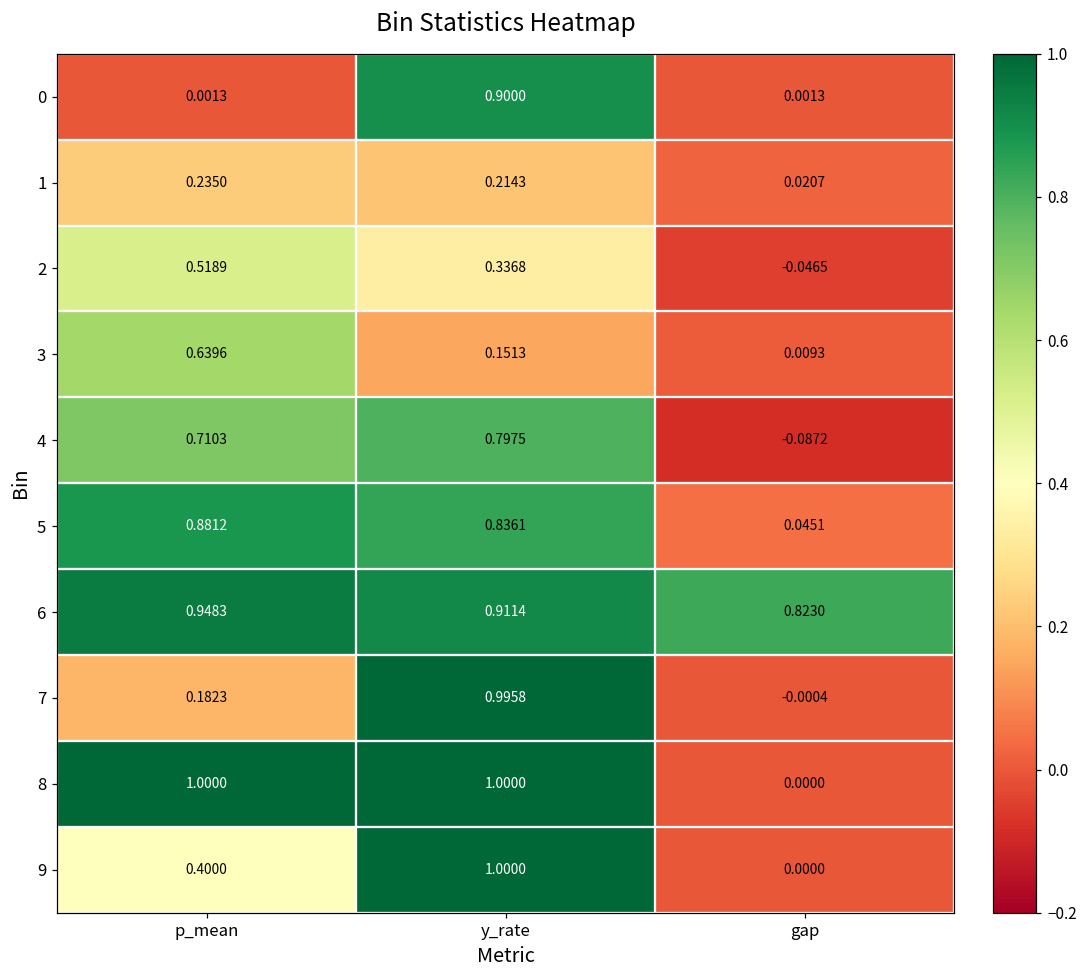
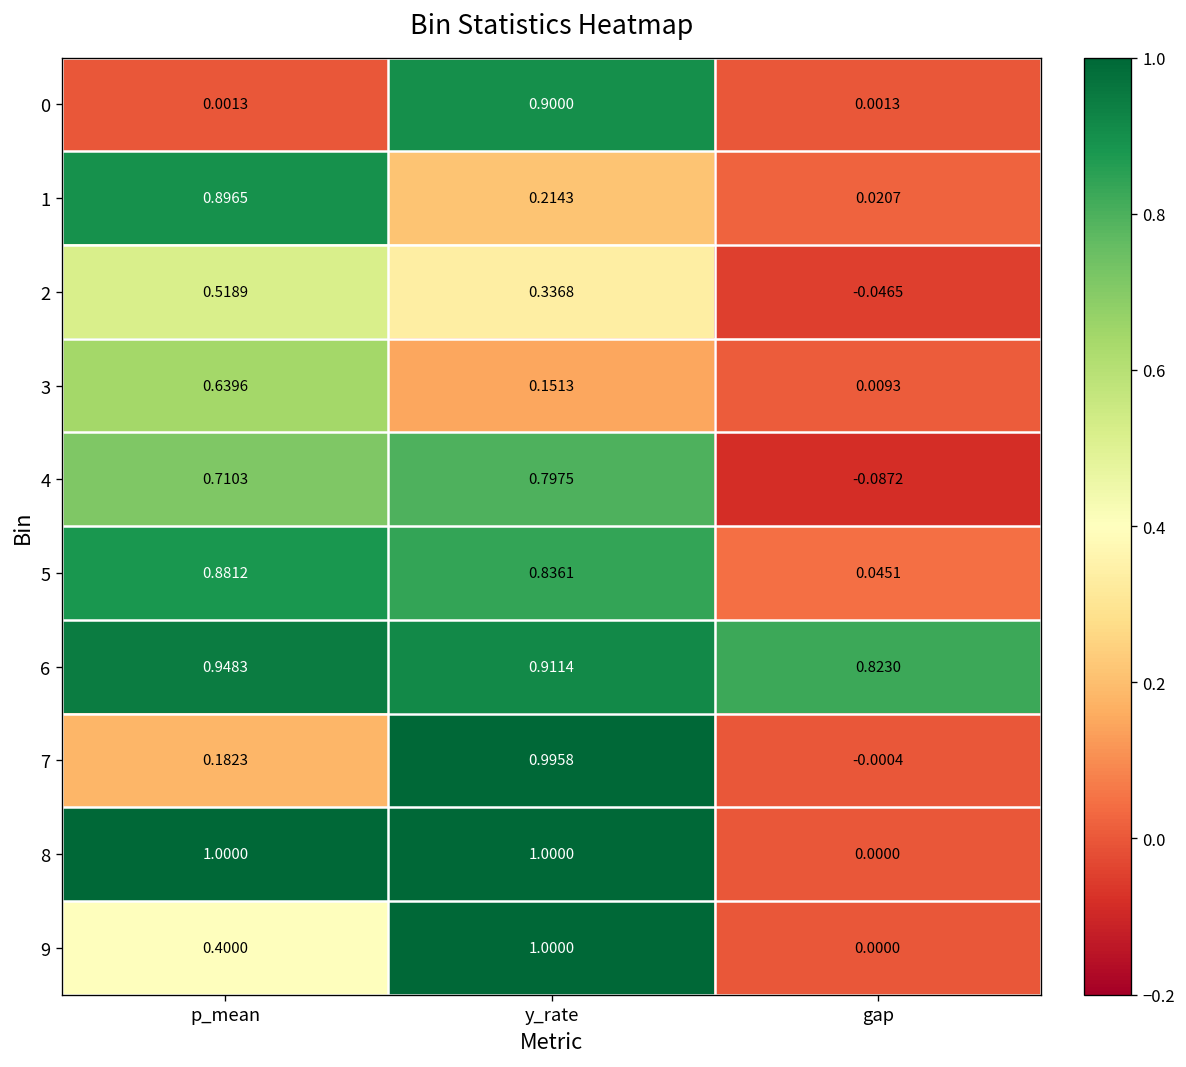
1, p_mean: 0.2350 -> 0.8965
